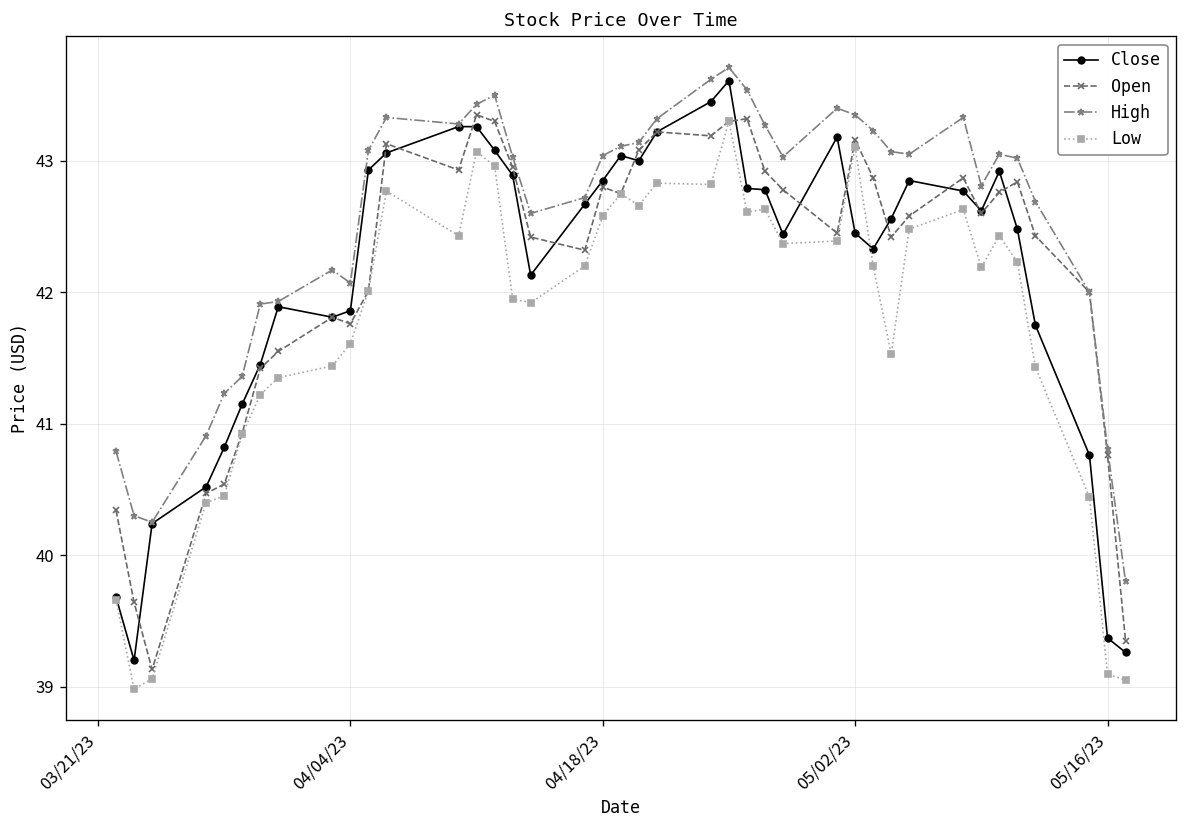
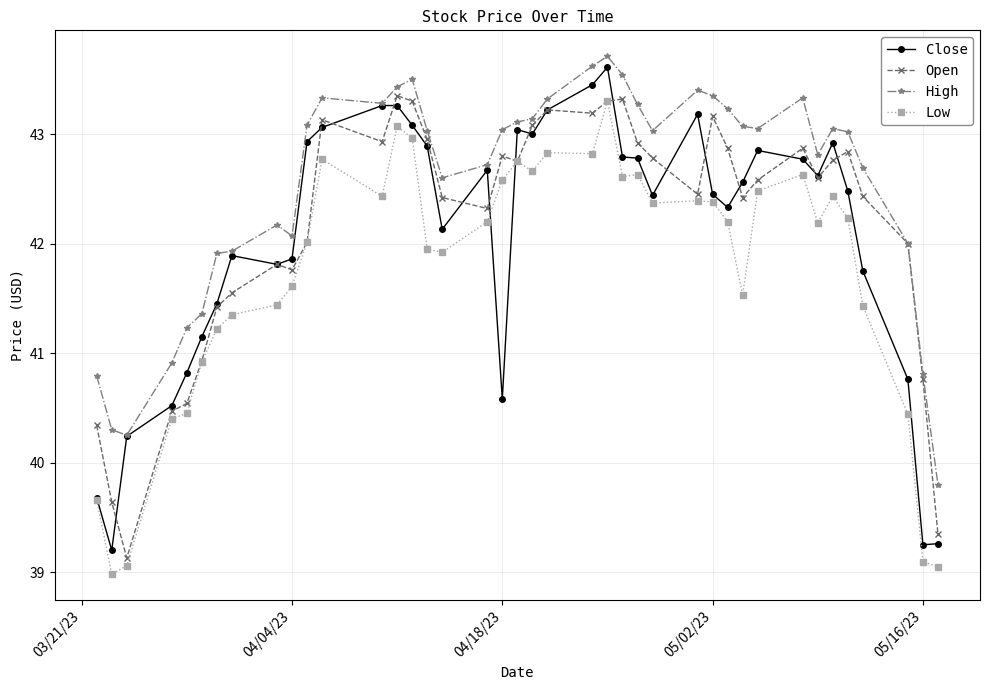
Close, 04/18/23: 42.85 -> 40.58
Low, 05/02/23: 43.10 -> 42.38
Close, 05/16/23: 39.37 -> 39.25
